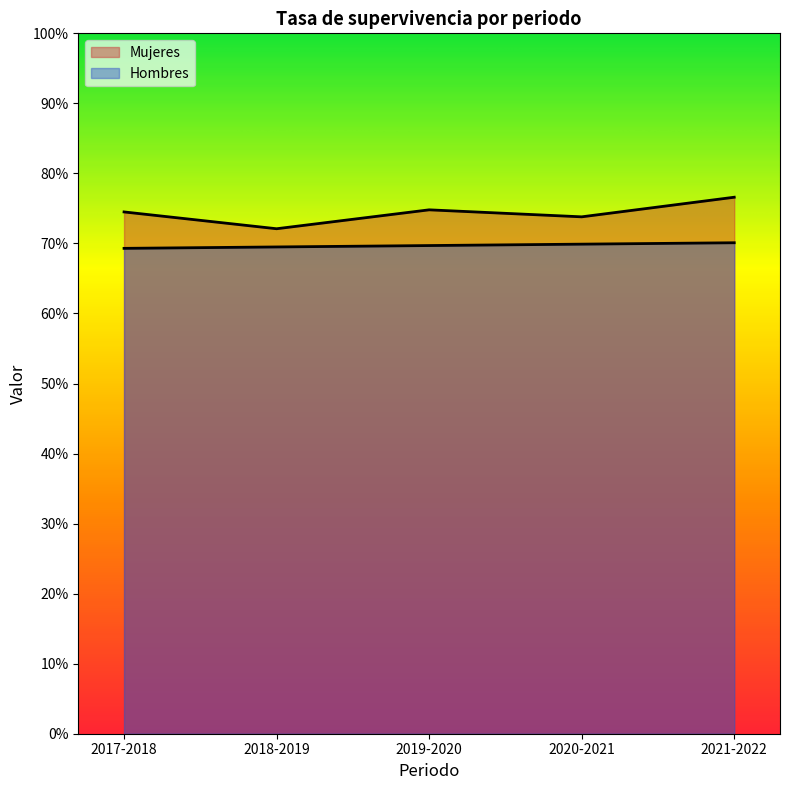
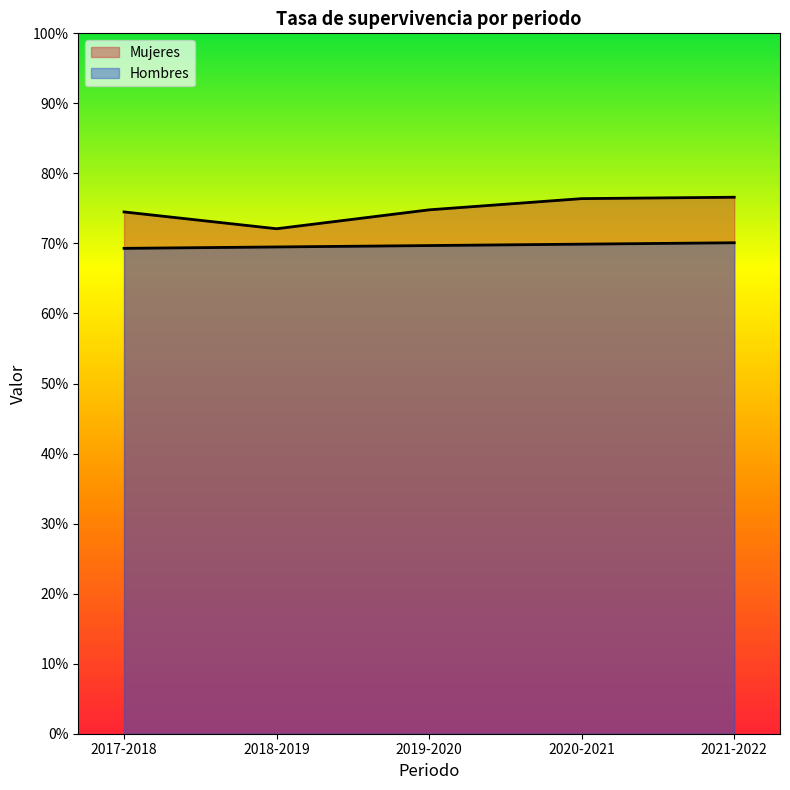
Mujeres, 2020-2021: 74% -> 76%
